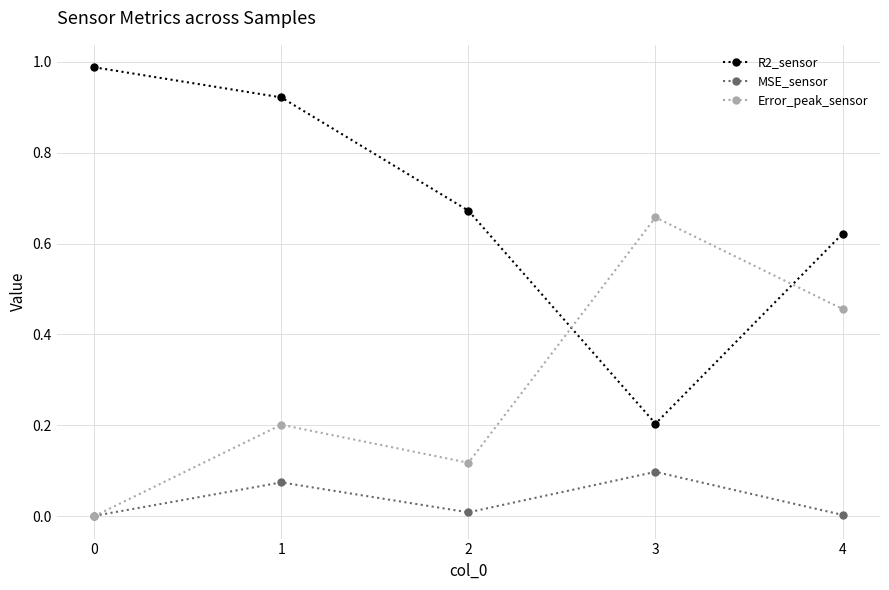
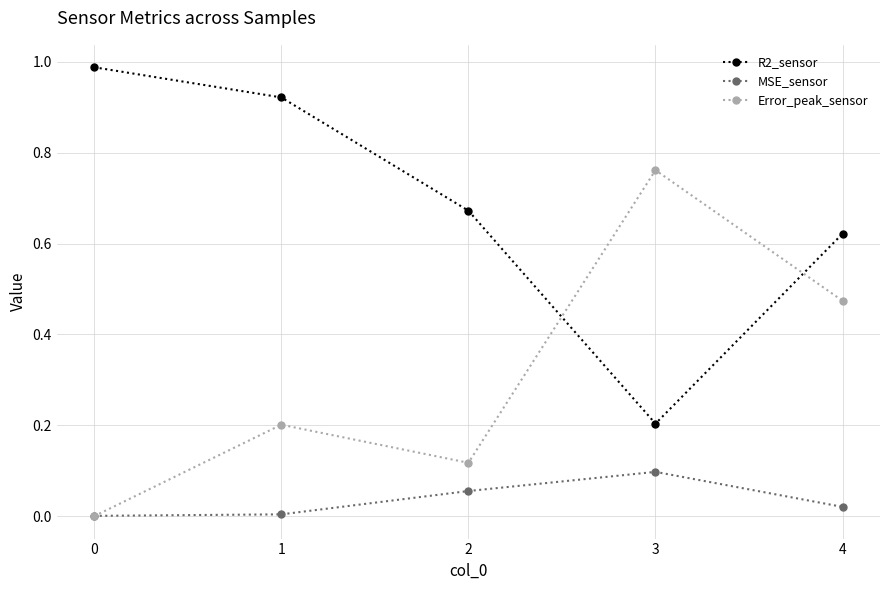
MSE_sensor, 1: 0.07 -> 0.00
MSE_sensor, 2: 0.01 -> 0.06
Error_peak_sensor, 3: 0.66 -> 0.76
MSE_sensor, 4: 0.00 -> 0.02
Error_peak_sensor, 4: 0.46 -> 0.47
